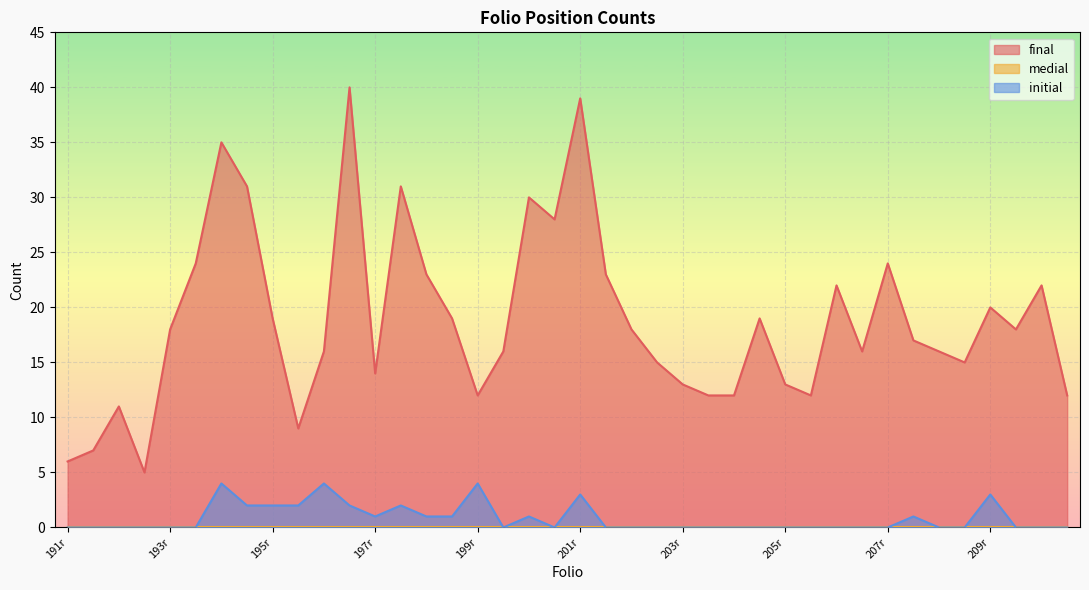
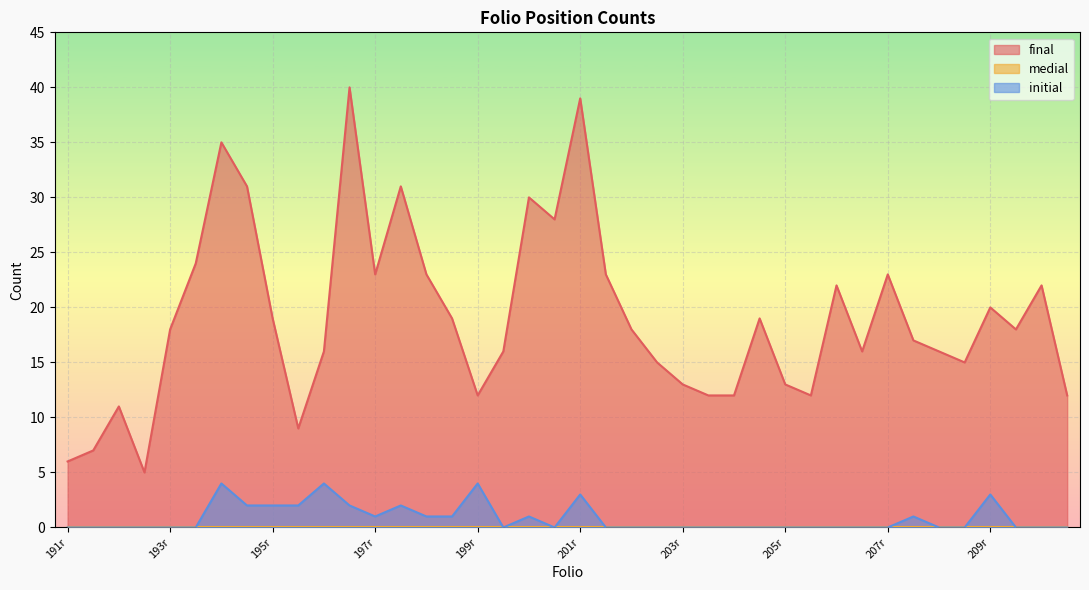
final, 197r: 14 -> 23
final, 207r: 24 -> 23
